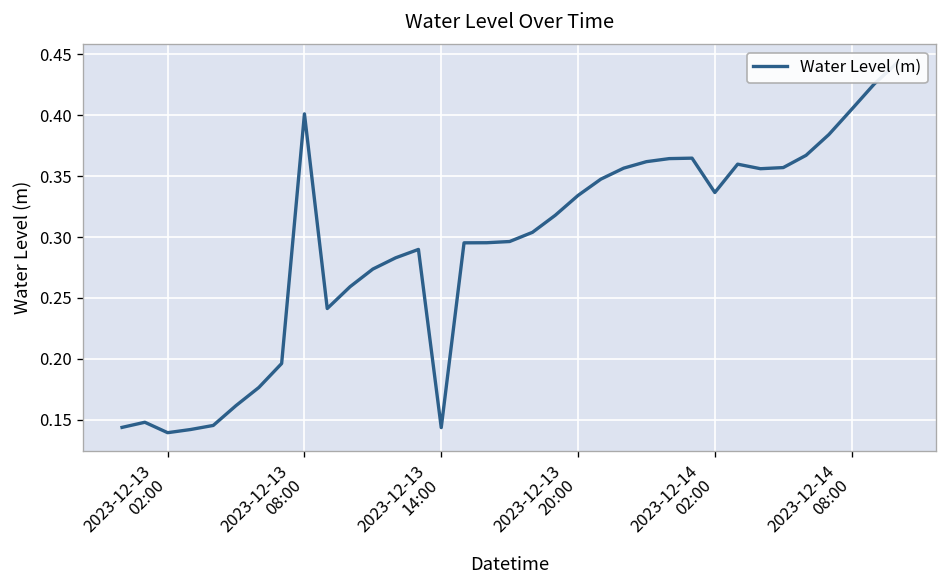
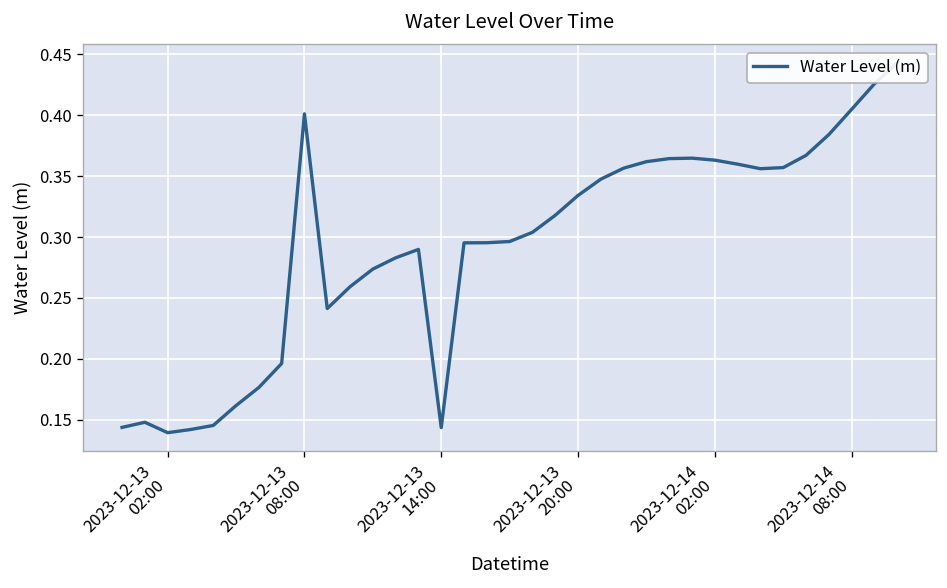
2023-12-14 02:00: 0.337 -> 0.363
